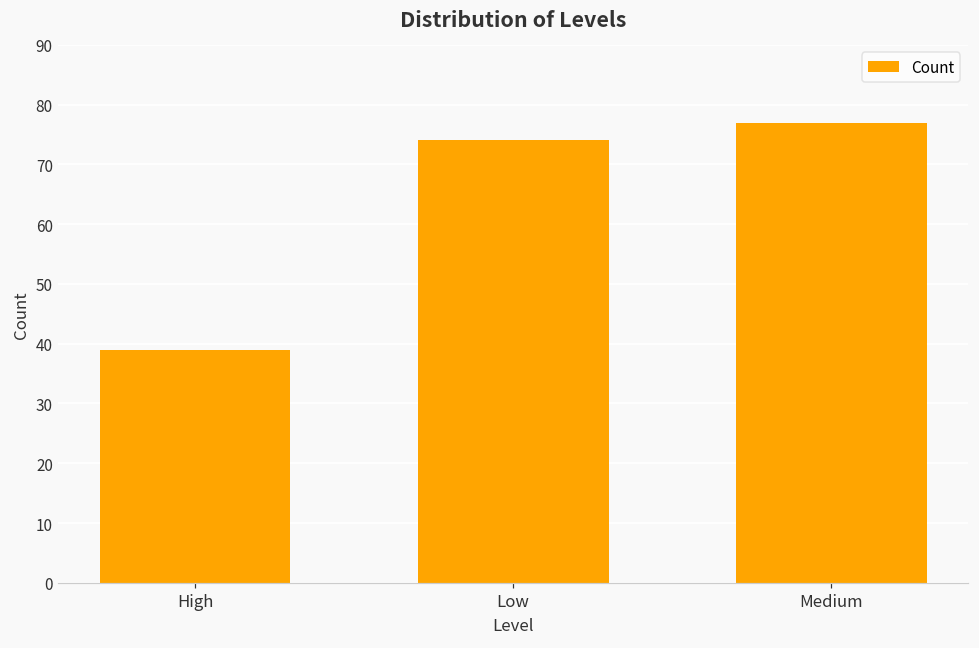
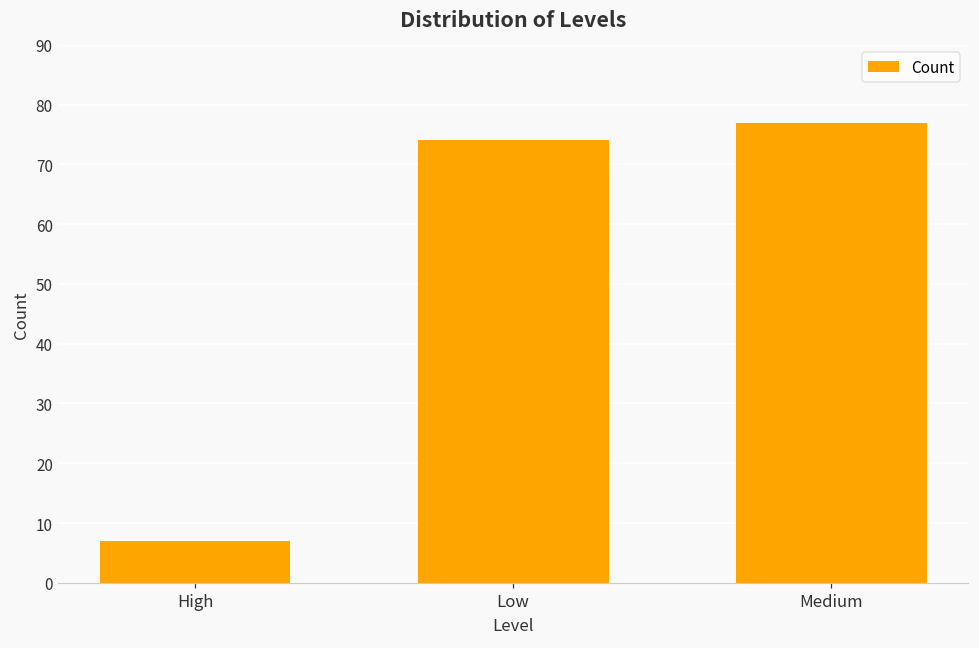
High: 39 -> 7
